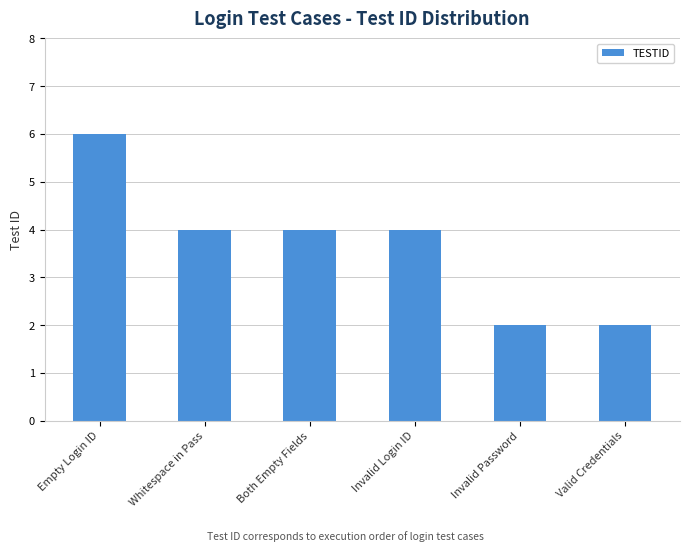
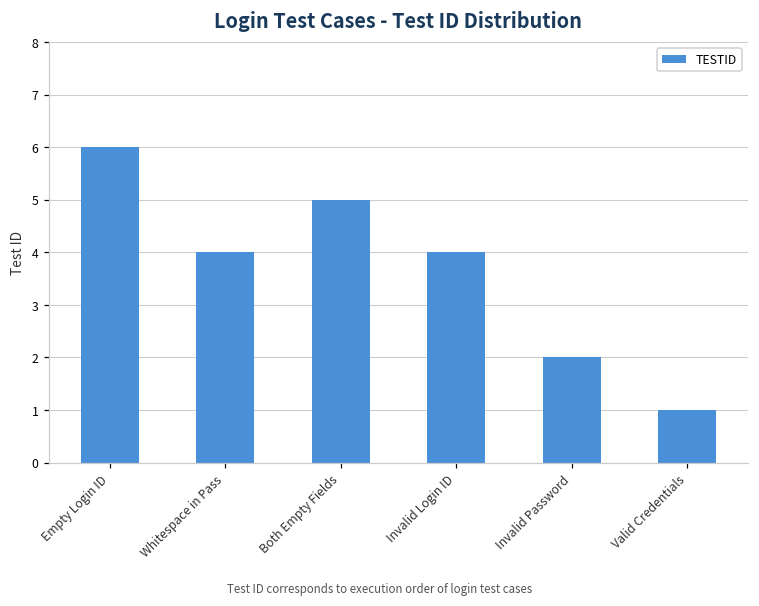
Both Empty Fields: 4 -> 5
Valid Credentials: 2 -> 1
